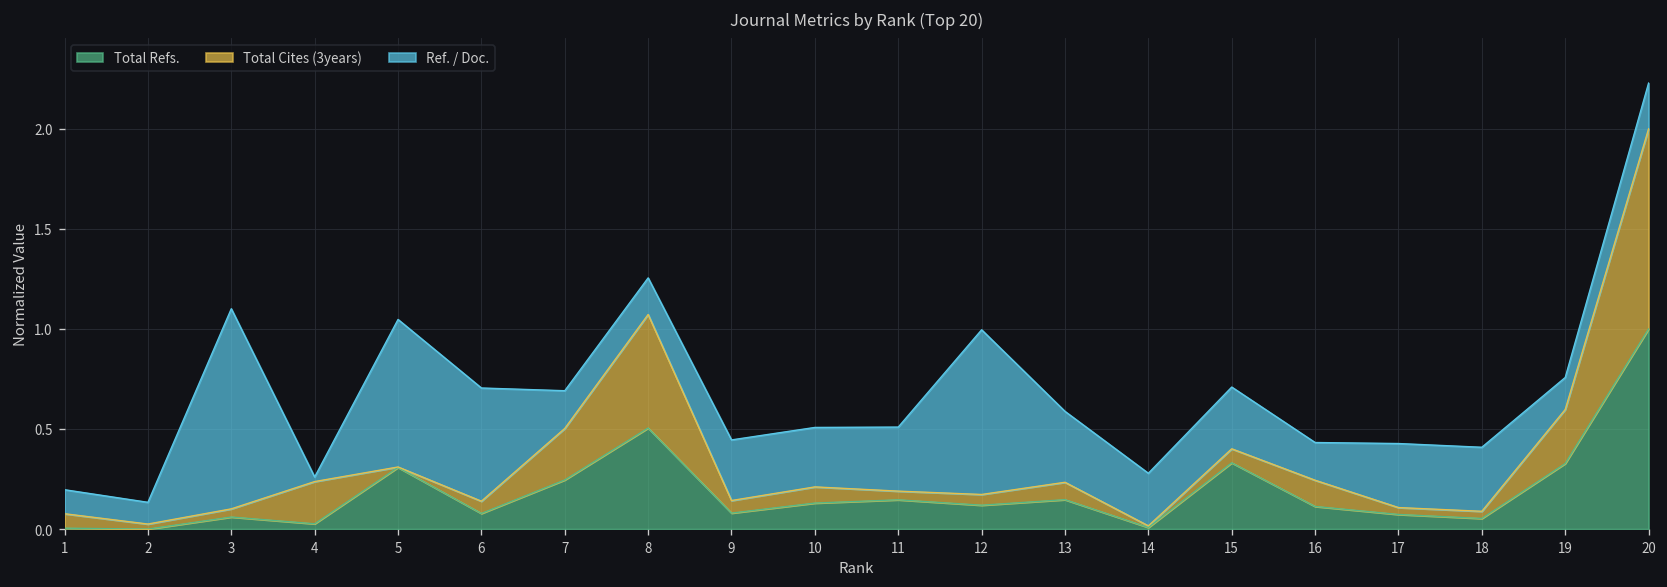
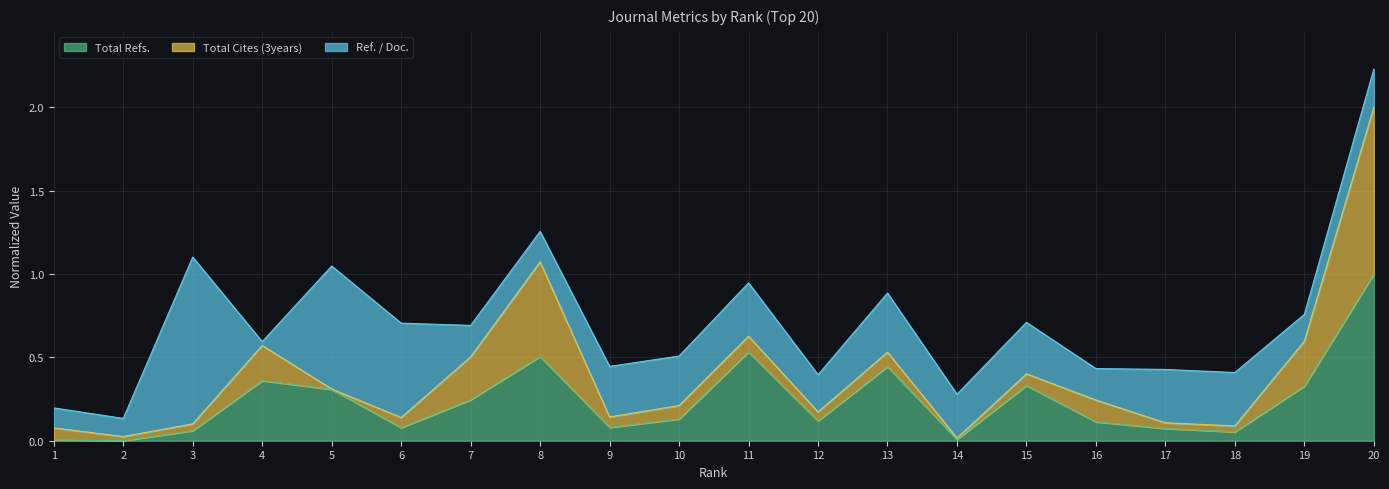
Total Refs., 4: 0.03 -> 0.36
Total Refs., 11: 0.15 -> 0.53
Total Cites (3years), 11: 0.04 -> 0.09
Ref. / Doc., 12: 0.82 -> 0.22
Total Refs., 13: 0.15 -> 0.44
